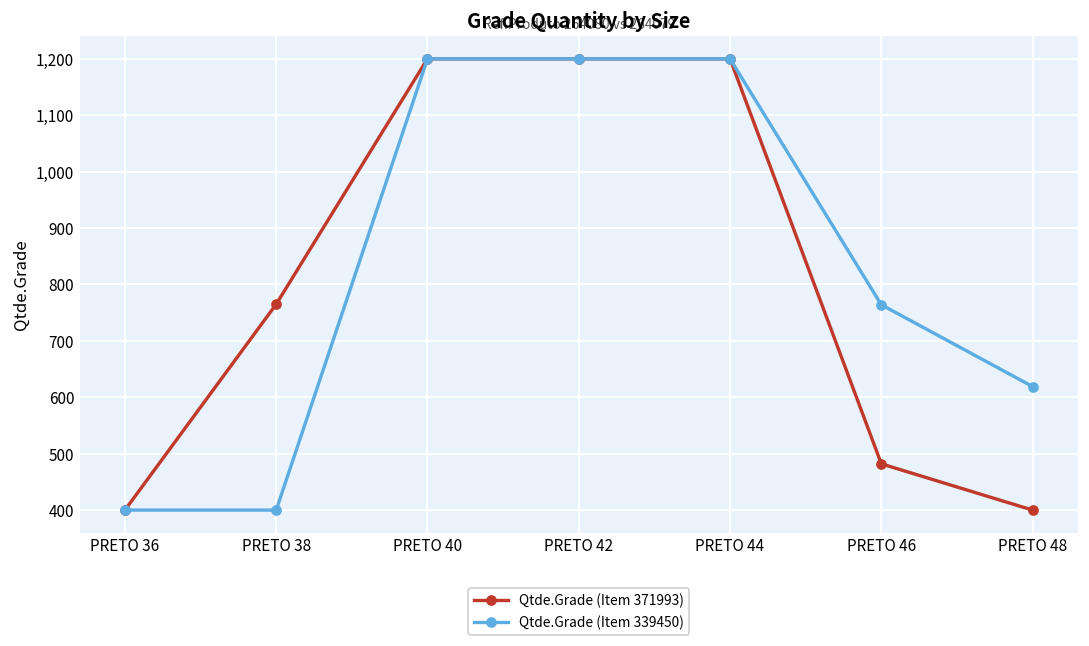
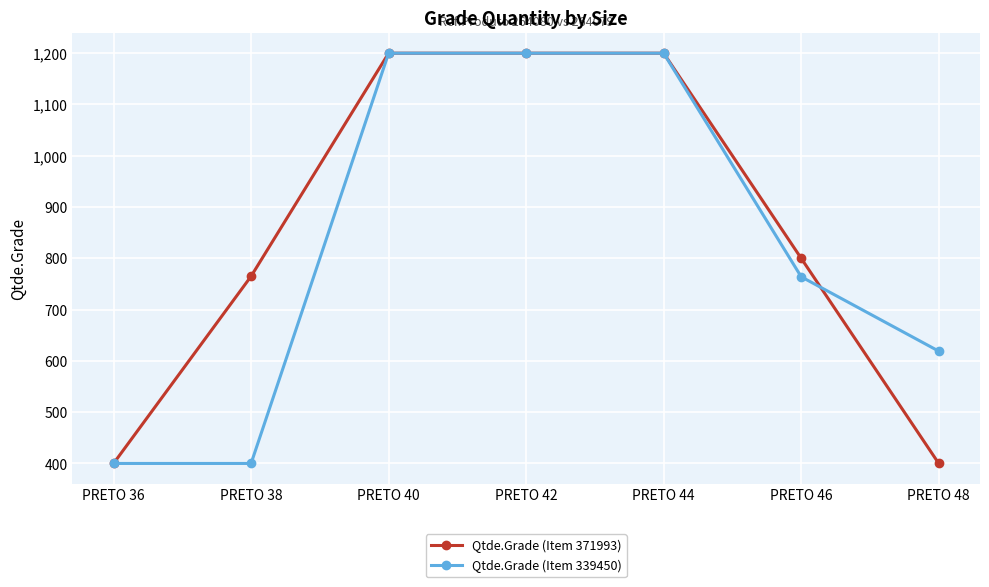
Qtde.Grade (Item 371993), PRETO 46: 480 -> 800
